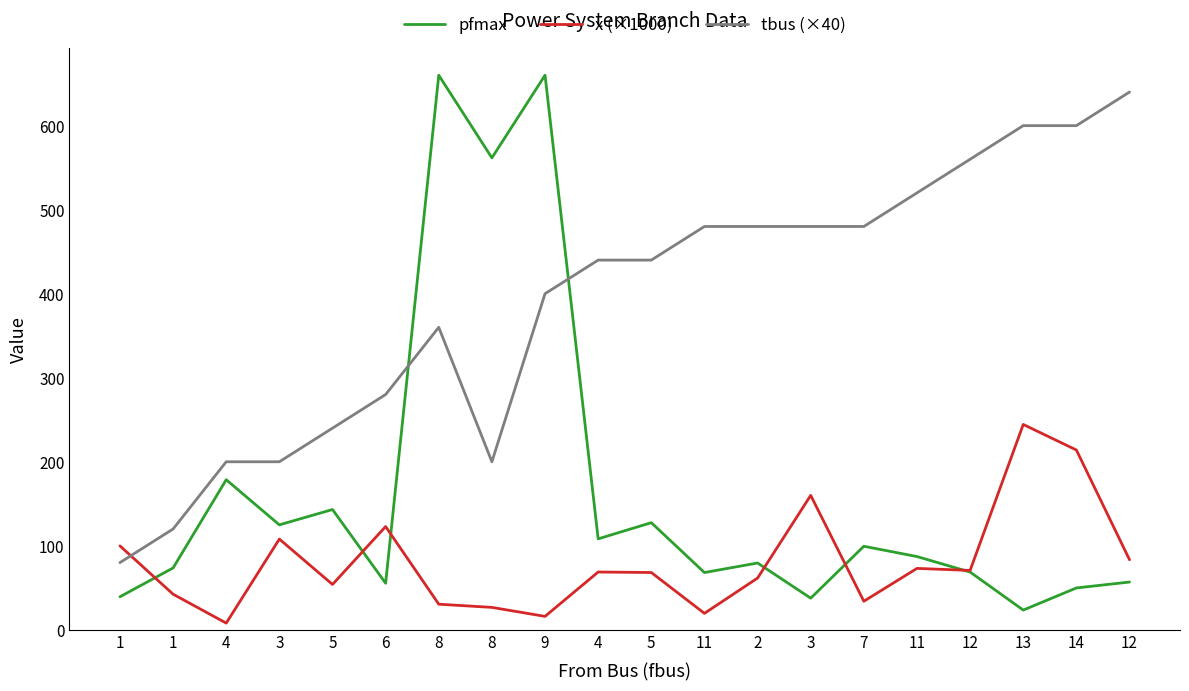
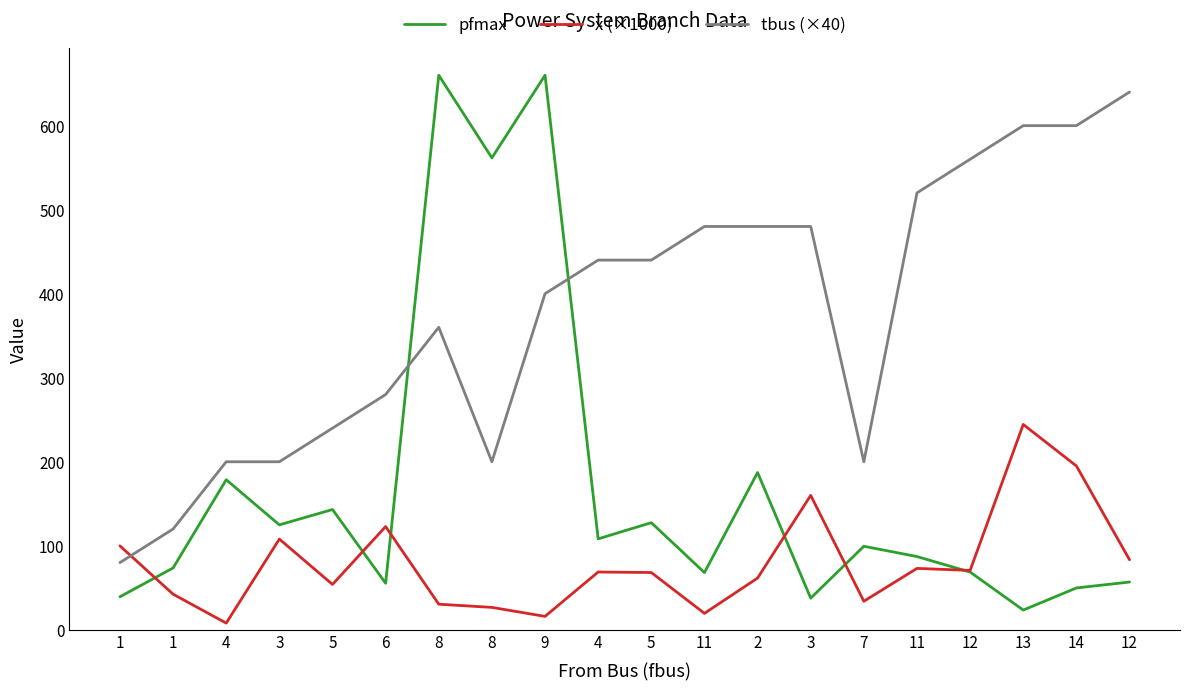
pfmax, 2: 80 -> 190
tbus (×40), 7: 480 -> 200
x (×1000), 14: 210 -> 200
